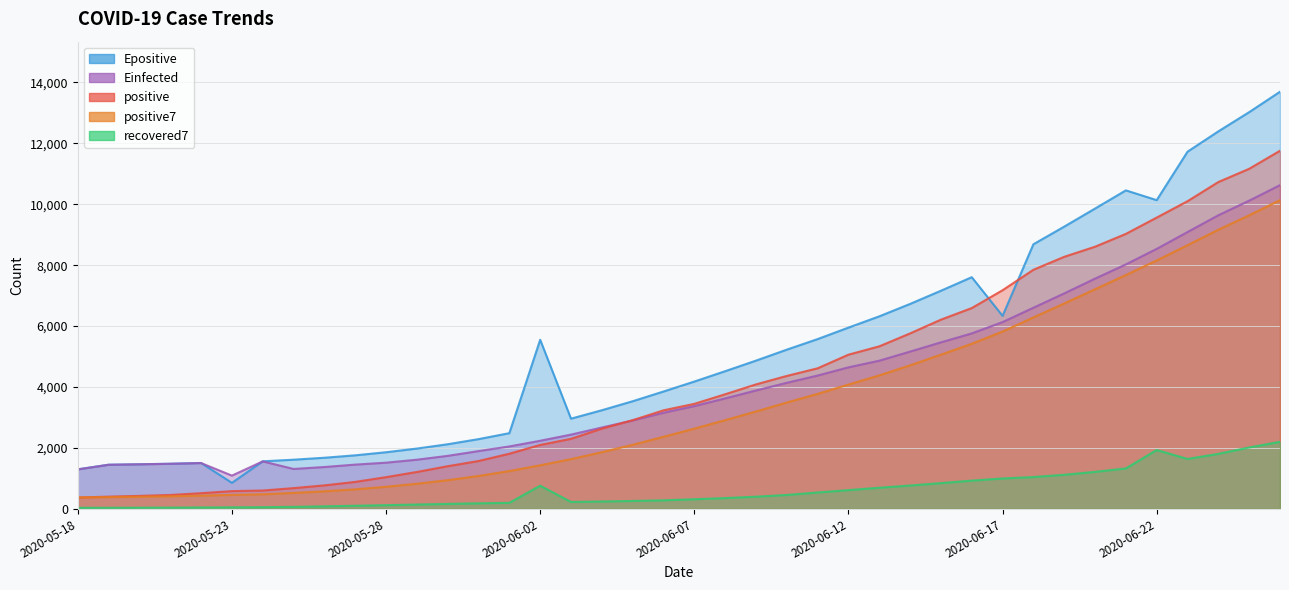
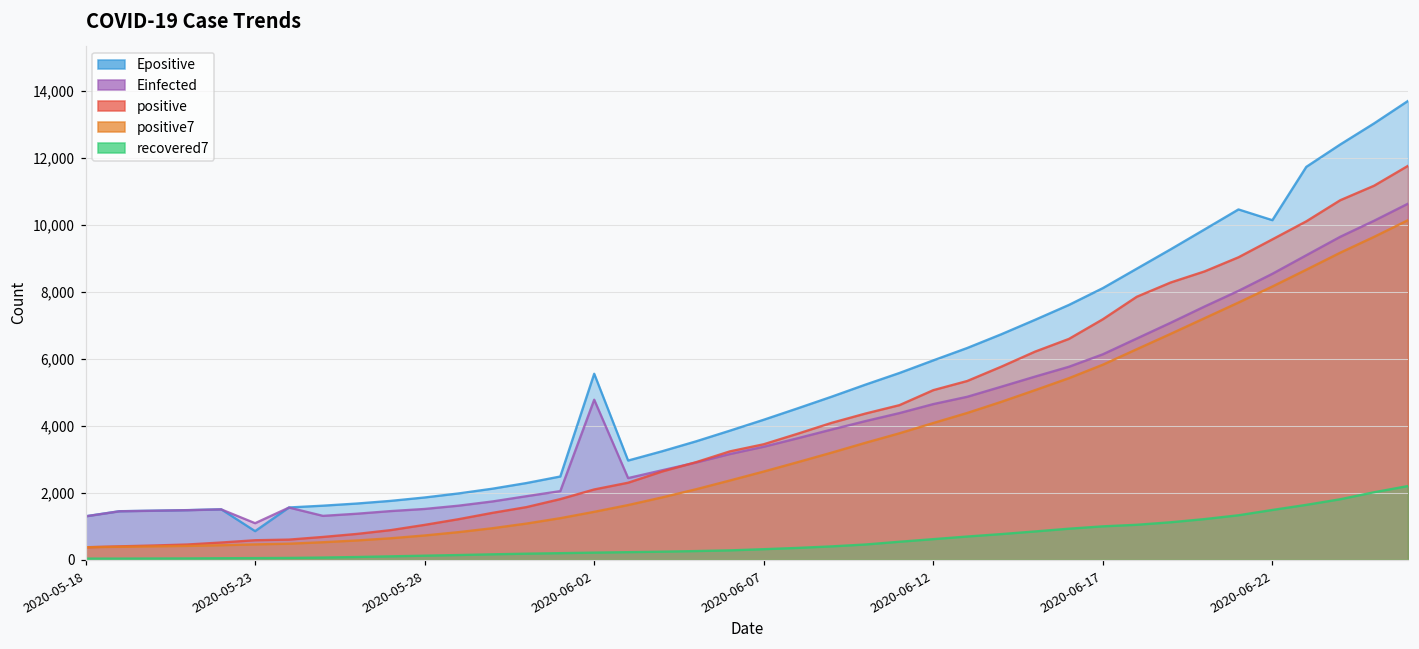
Einfected, 2020-06-02: 2,200 -> 4,800
recovered7, 2020-06-02: 800 -> 200
Epositive, 2020-06-17: 6,300 -> 8,100
recovered7, 2020-06-22: 1,900 -> 1,500
